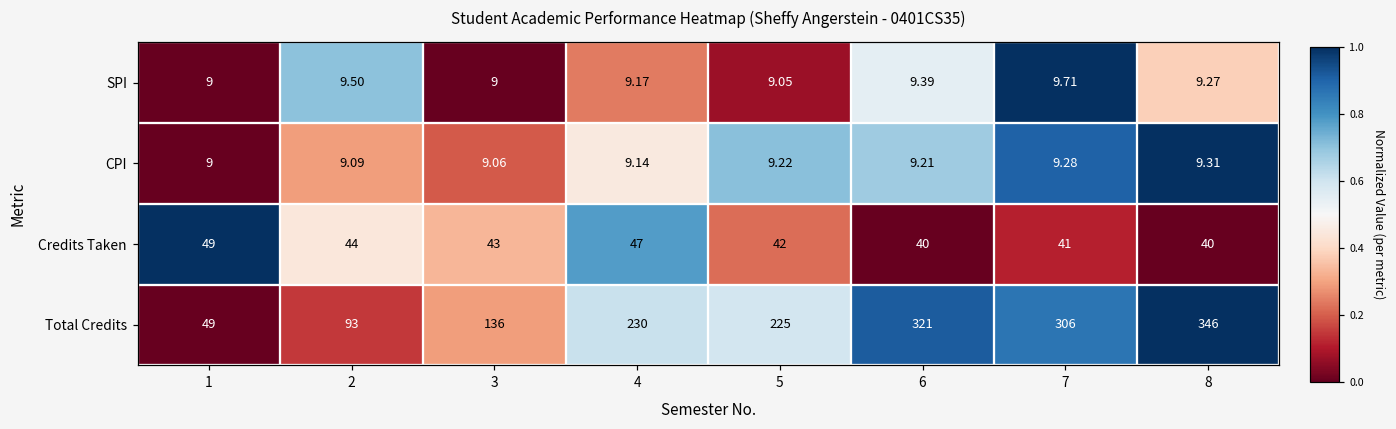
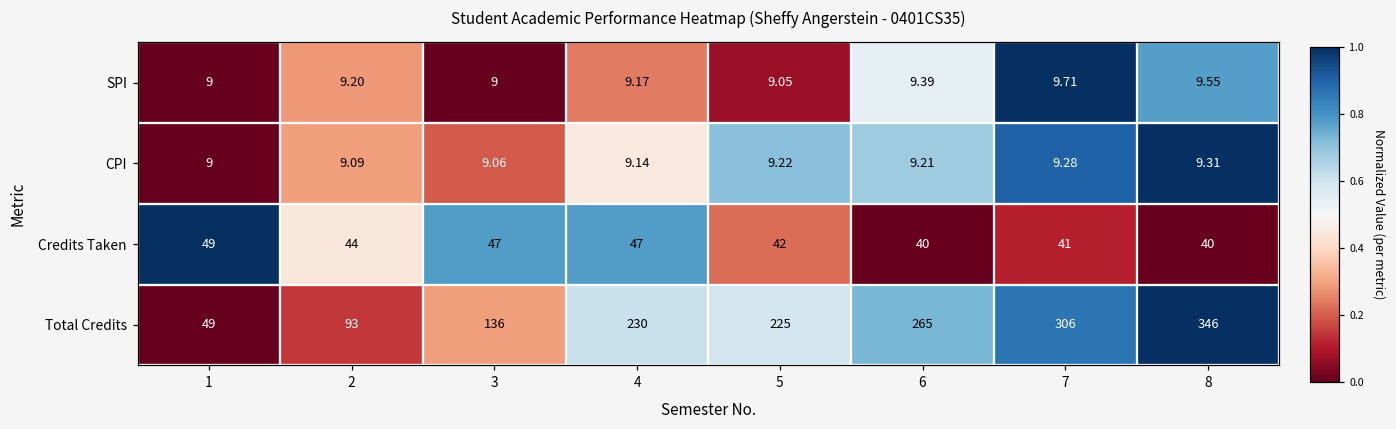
SPI, 2: 9.50 -> 9.20
SPI, 8: 9.27 -> 9.55
Credits Taken, 3: 43 -> 47
Total Credits, 6: 321 -> 265
